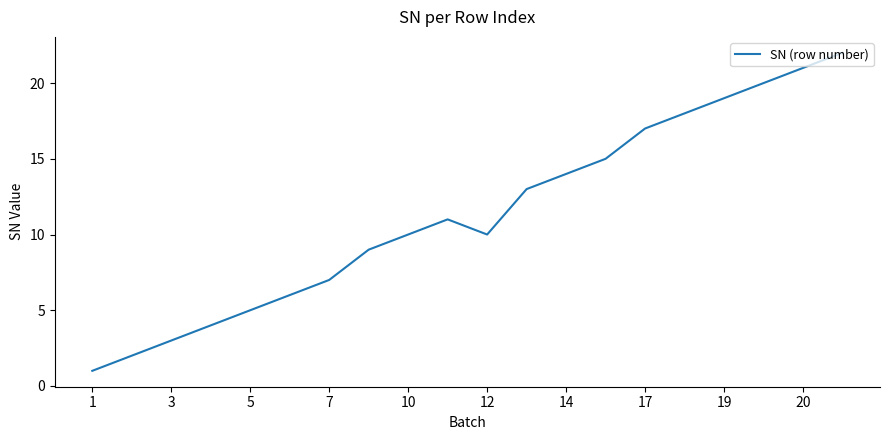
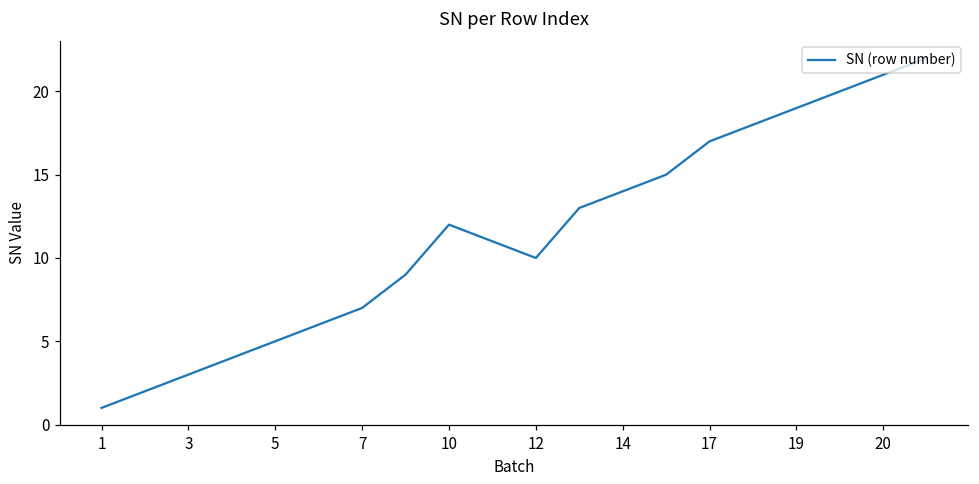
10: 10 -> 12
